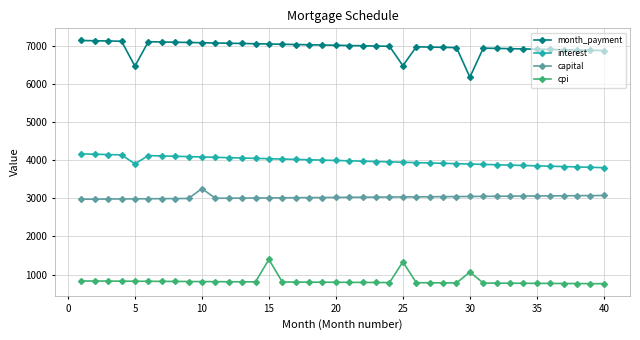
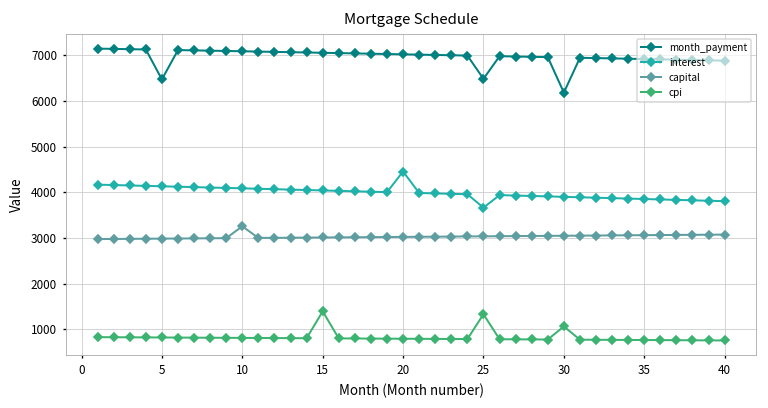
interest, 5: 3900 -> 4100
interest, 20: 4000 -> 4500
interest, 25: 4000 -> 3700
